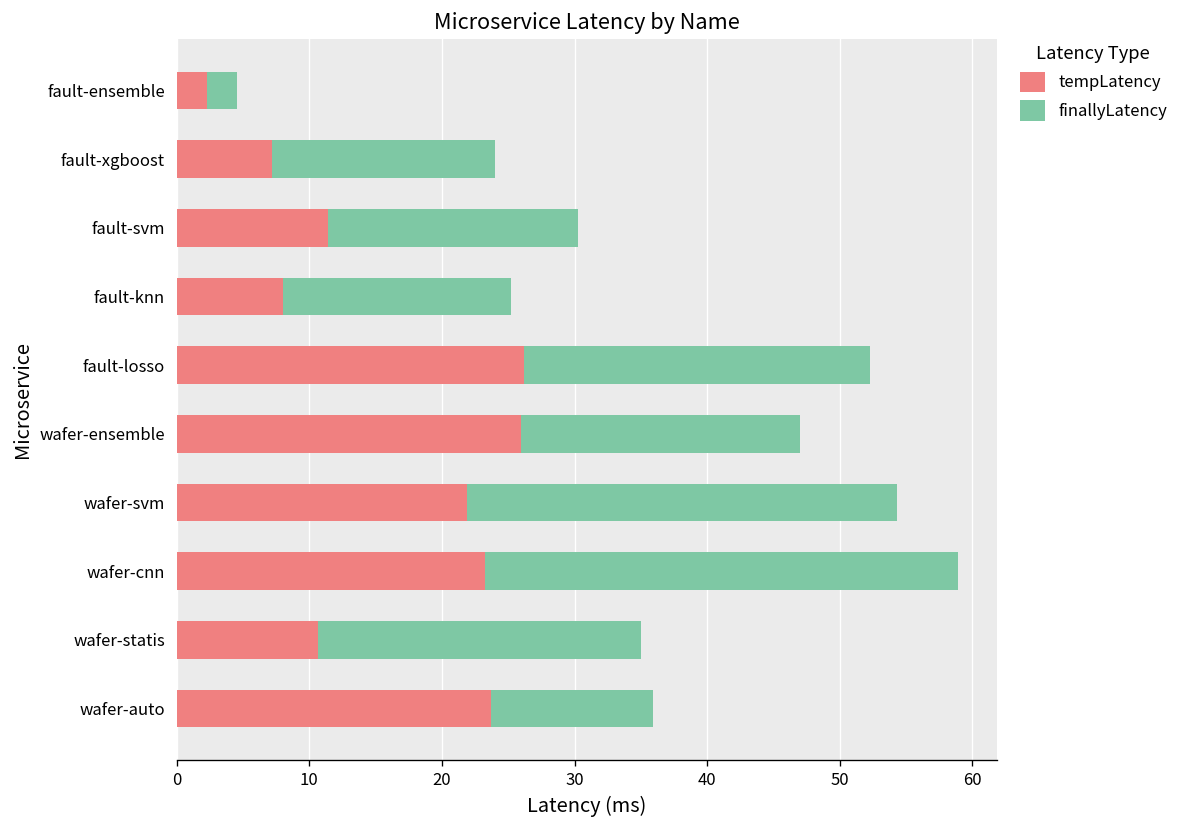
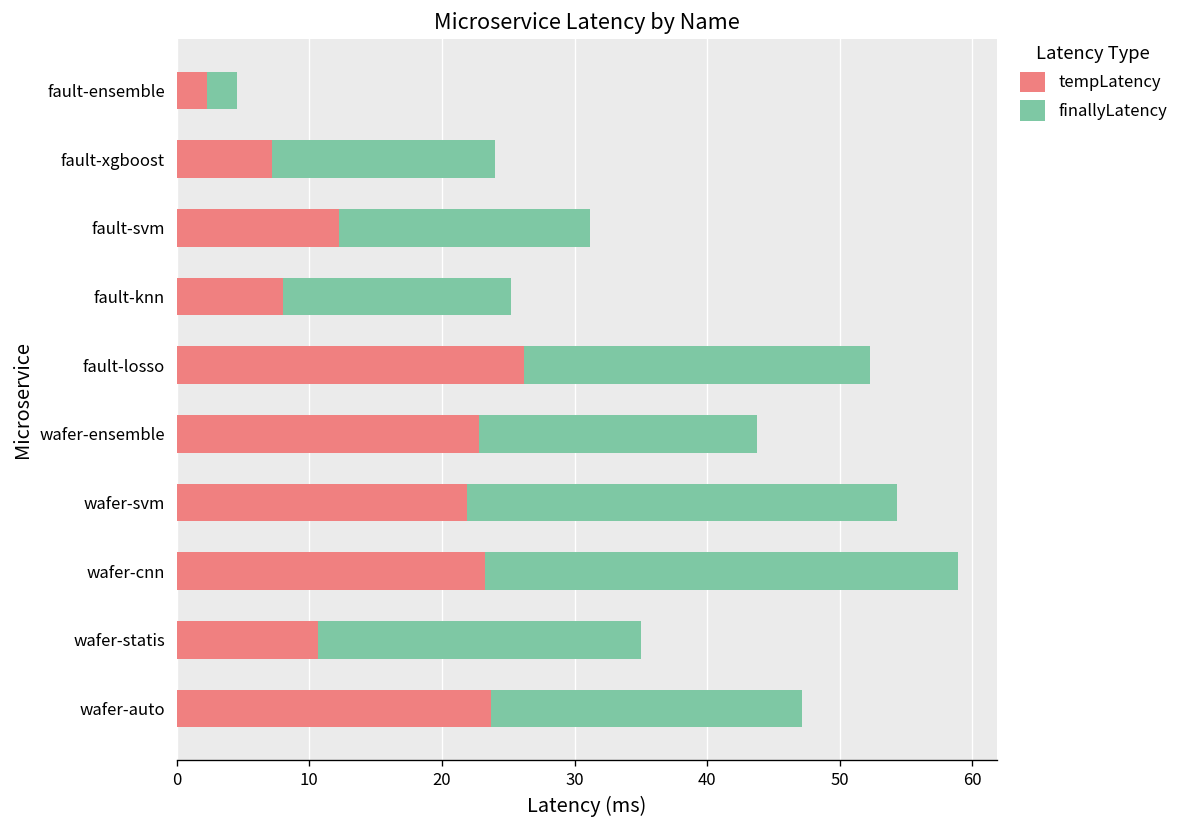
tempLatency, fault-svm: 11.4 -> 12.3
tempLatency, wafer-ensemble: 26.0 -> 22.8
finallyLatency, wafer-auto: 12.2 -> 23.4
